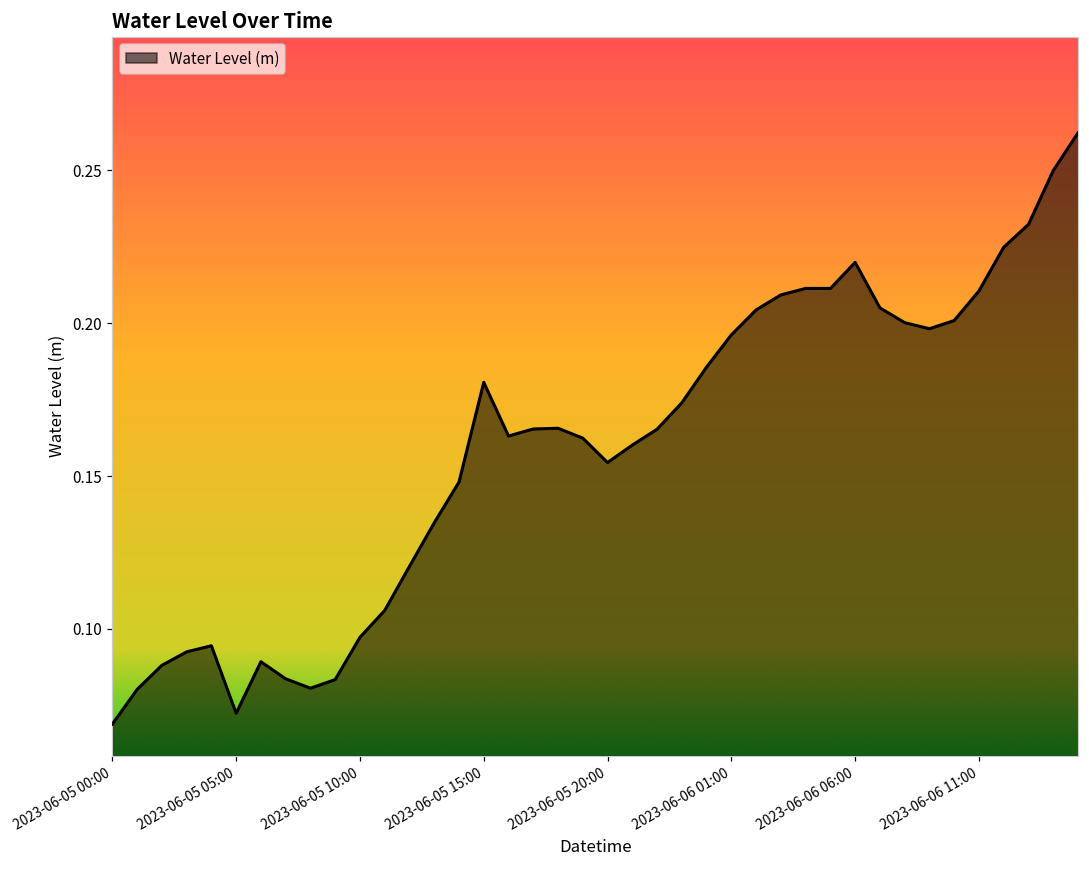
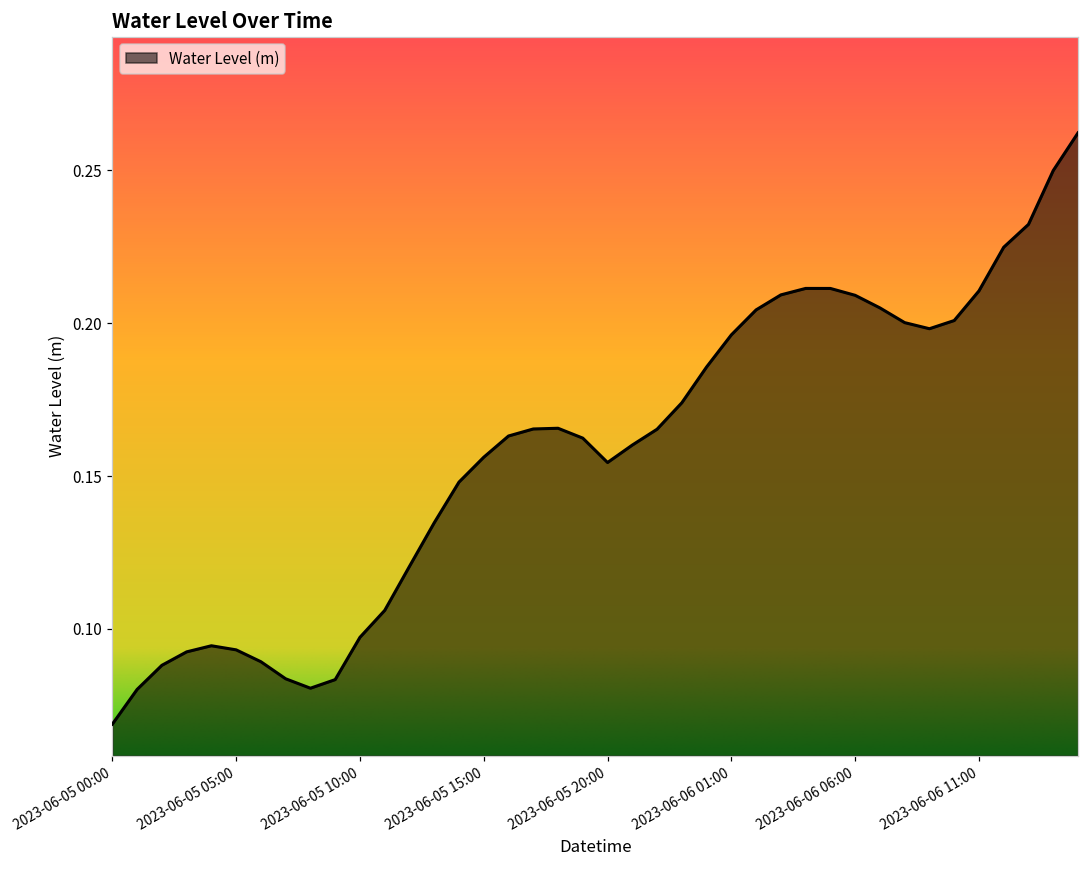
2023-06-05 05:00: 0.072 -> 0.093
2023-06-05 15:00: 0.181 -> 0.156
2023-06-06 06:00: 0.220 -> 0.209
